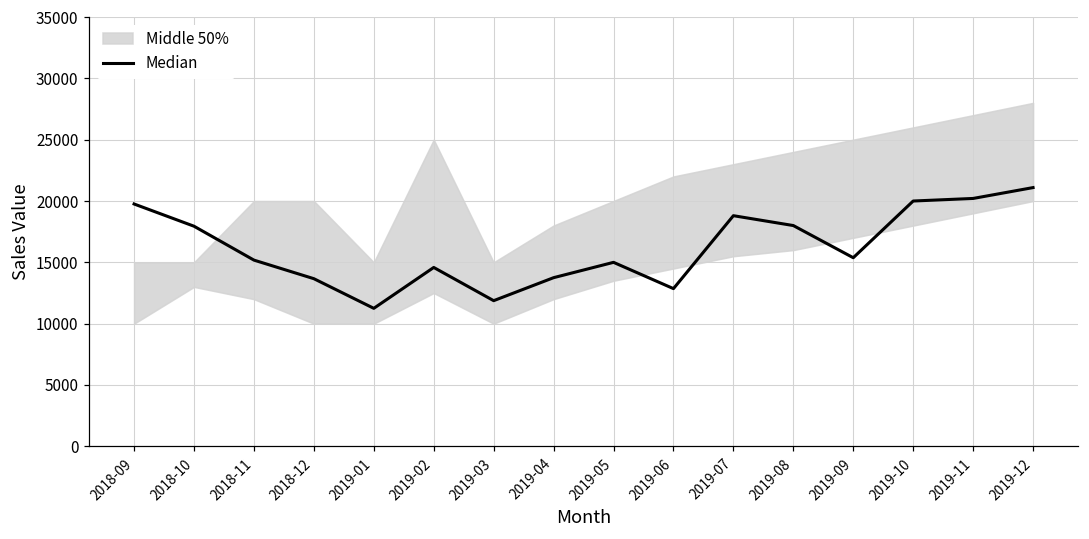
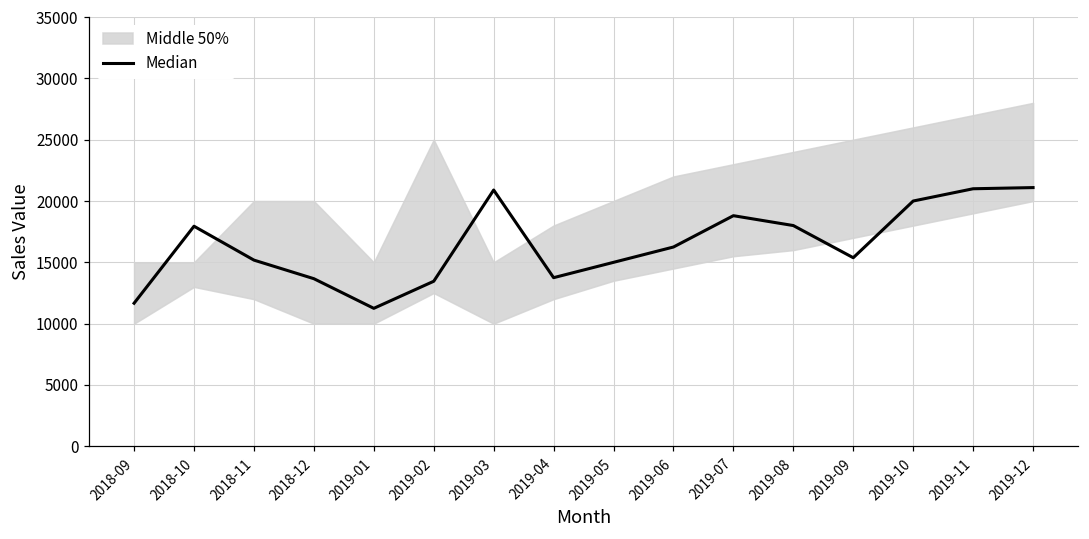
Median, 2018-09: 19800 -> 11700
Median, 2019-02: 14600 -> 13500
Median, 2019-03: 11900 -> 20900
Median, 2019-06: 12900 -> 16300
Median, 2019-11: 20200 -> 21000
